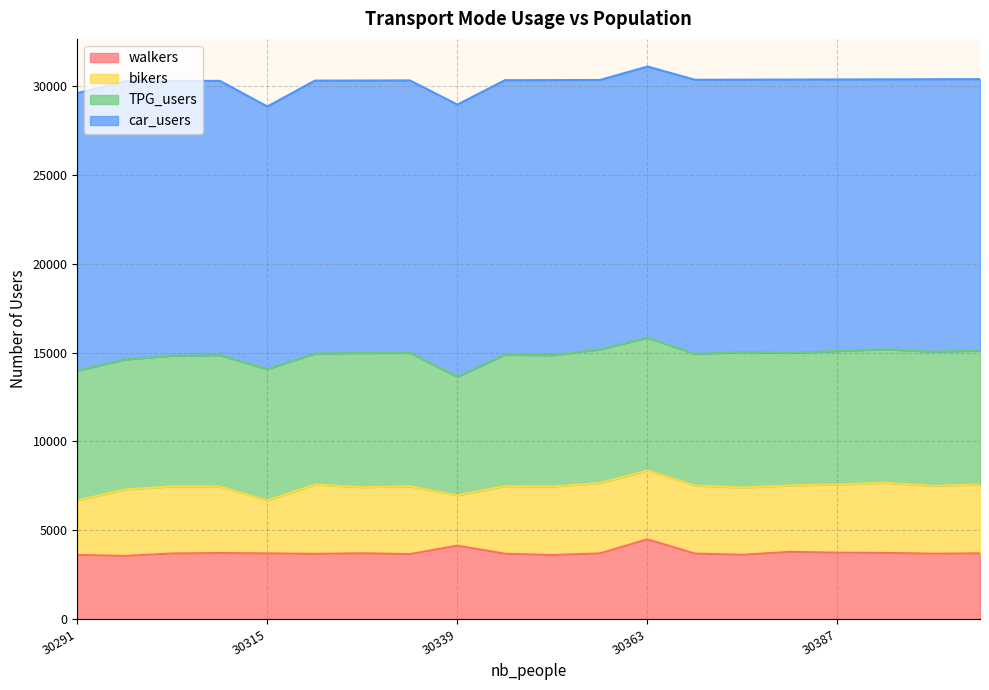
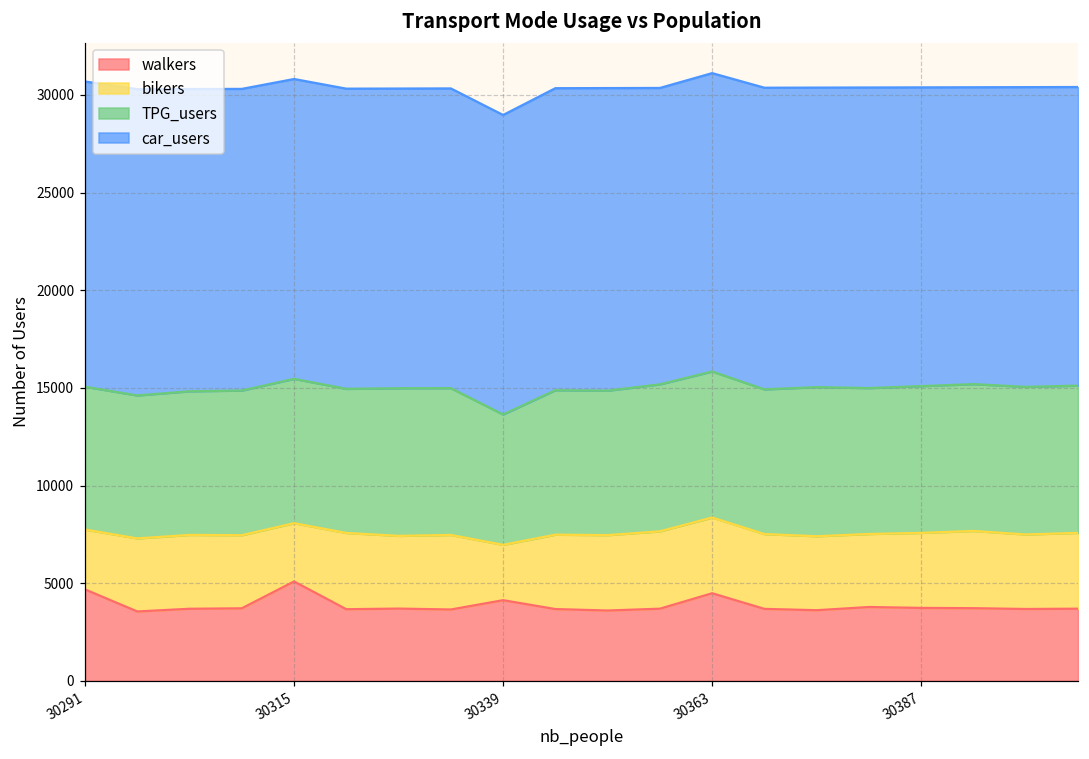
walkers, 30291: 3600 -> 4700
walkers, 30315: 3700 -> 5100
car_users, 30315: 14800 -> 15300
